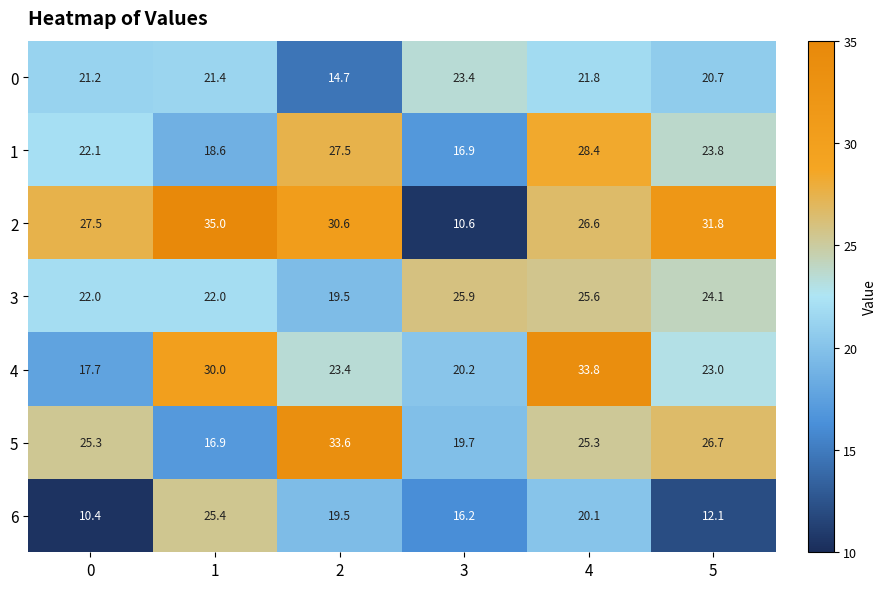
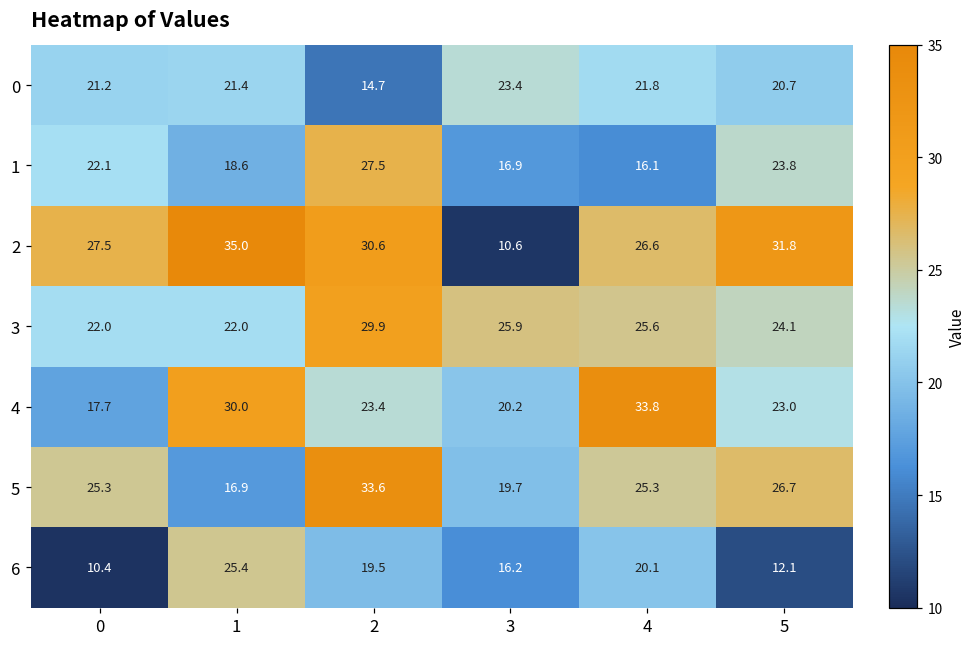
1, 4: 28.4 -> 16.1
3, 2: 19.5 -> 29.9
